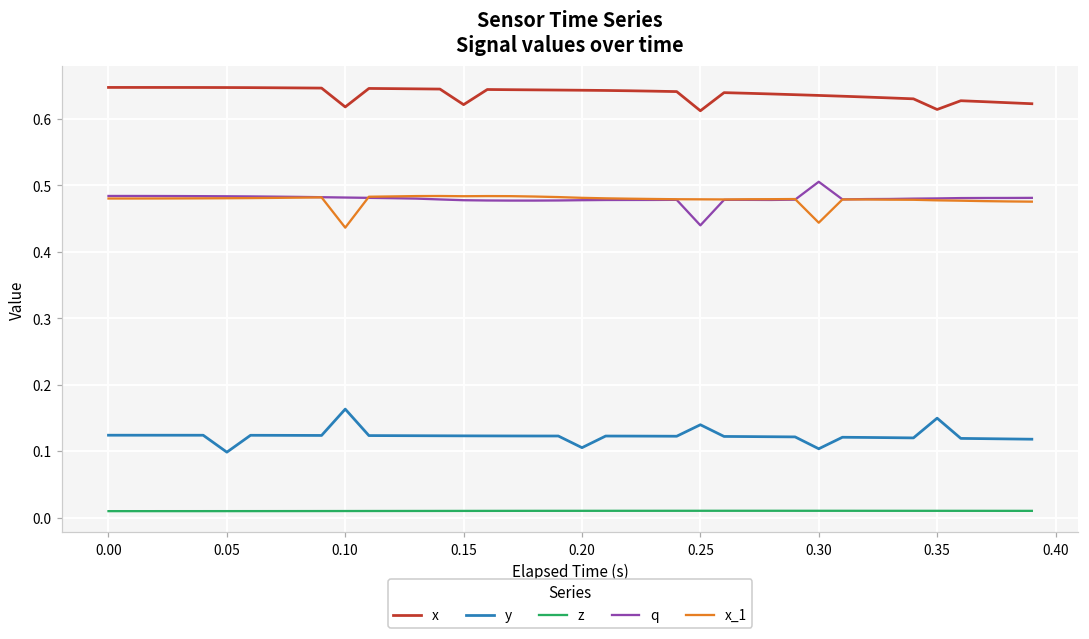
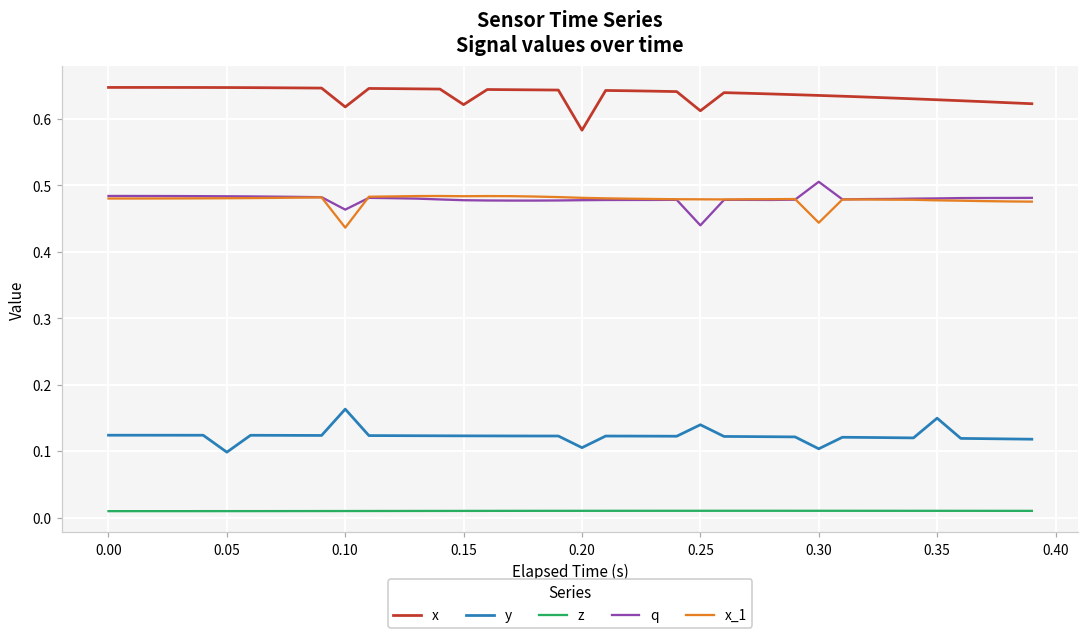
q, 0.10: 0.48 -> 0.46
x, 0.20: 0.64 -> 0.58
x, 0.35: 0.61 -> 0.63
